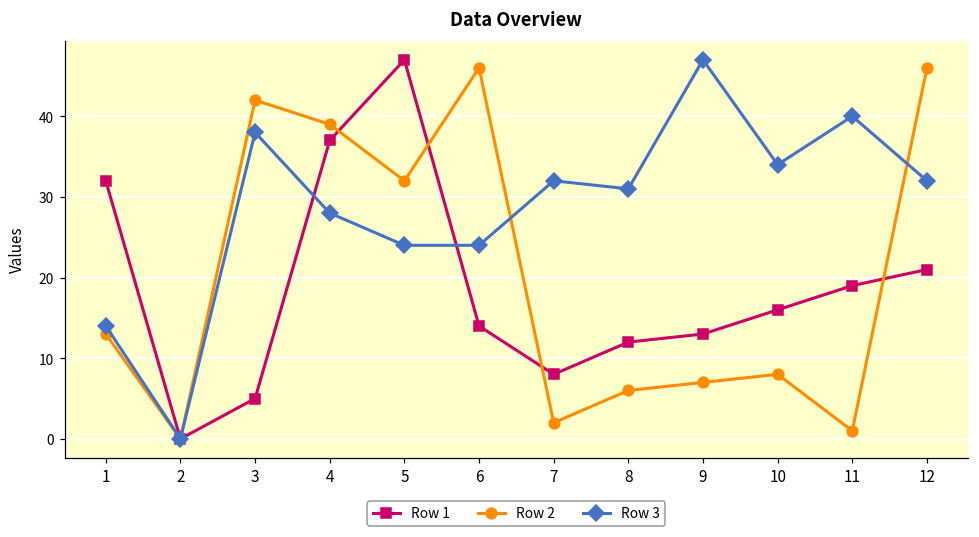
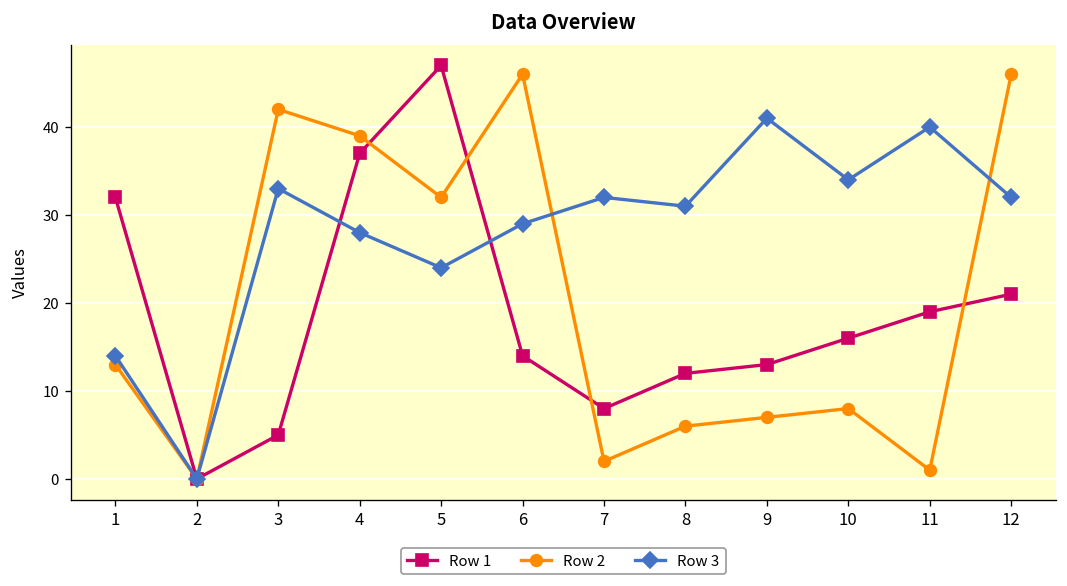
Row 3, 3: 38 -> 33
Row 3, 6: 24 -> 29
Row 3, 9: 47 -> 41
